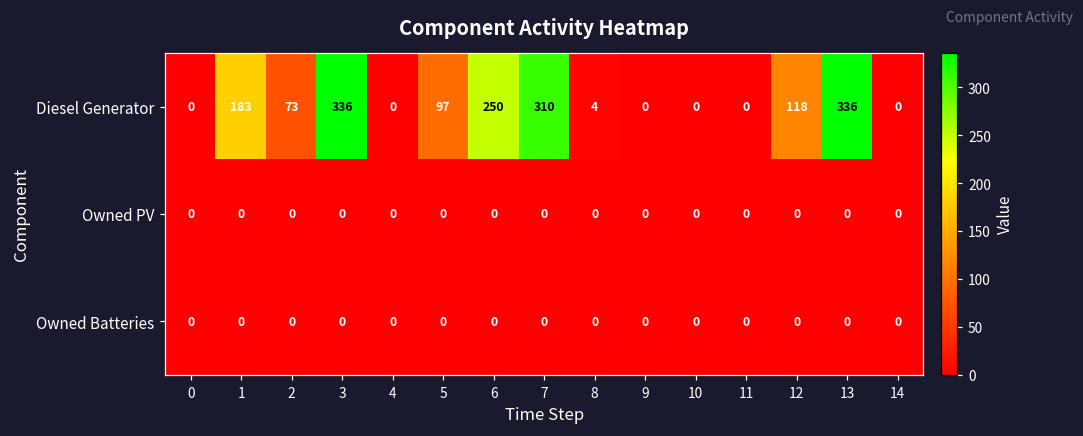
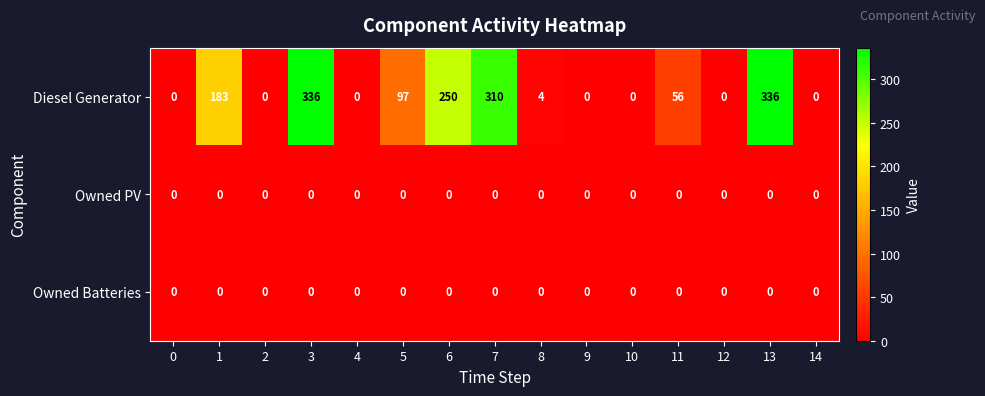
Diesel Generator, 2: 73 -> 0
Diesel Generator, 11: 0 -> 56
Diesel Generator, 12: 118 -> 0
